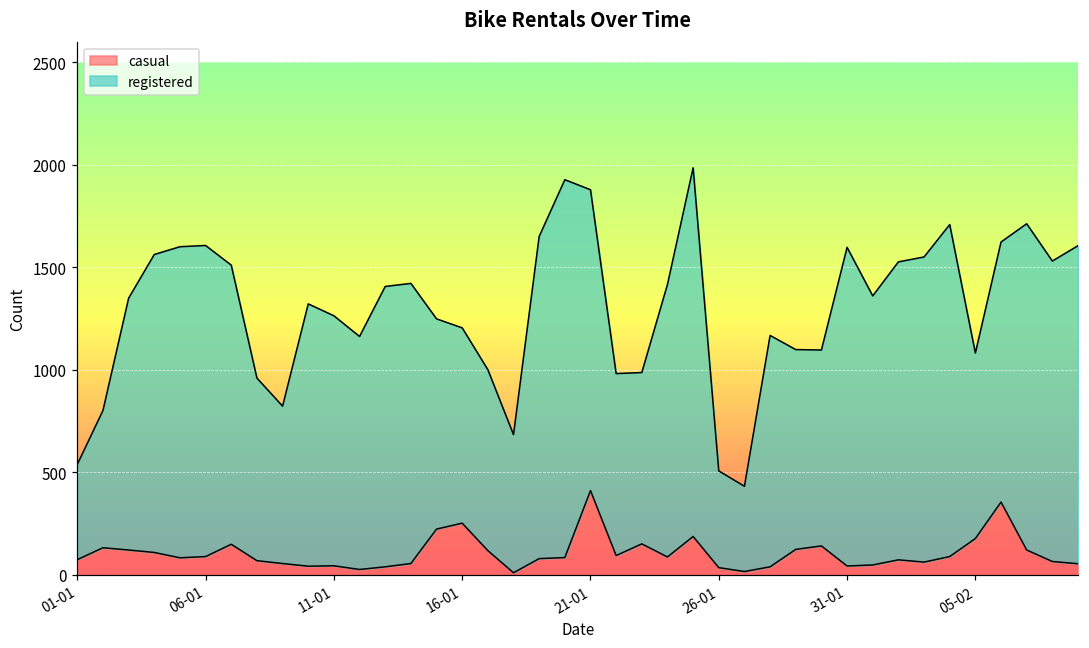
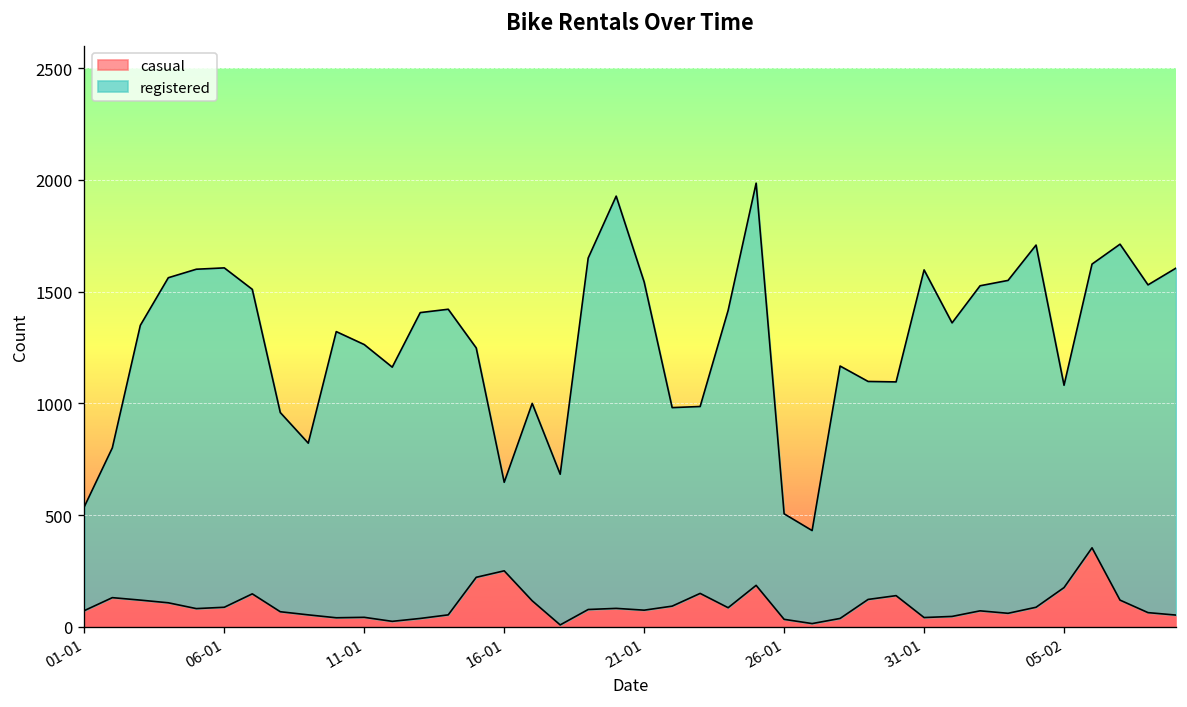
registered, 16-01: 950 -> 400
casual, 21-01: 410 -> 80
